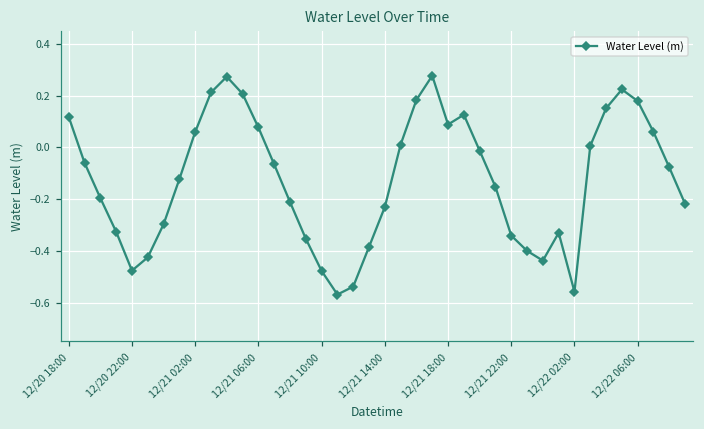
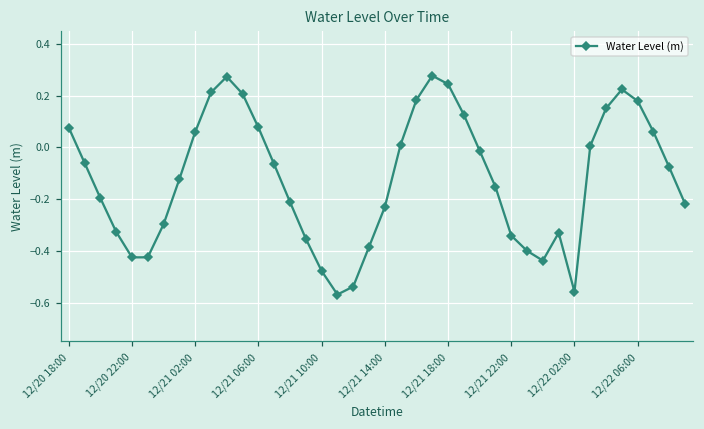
12/20 18:00: 0.12 -> 0.08
12/20 22:00: -0.48 -> -0.43
12/21 18:00: 0.09 -> 0.25
